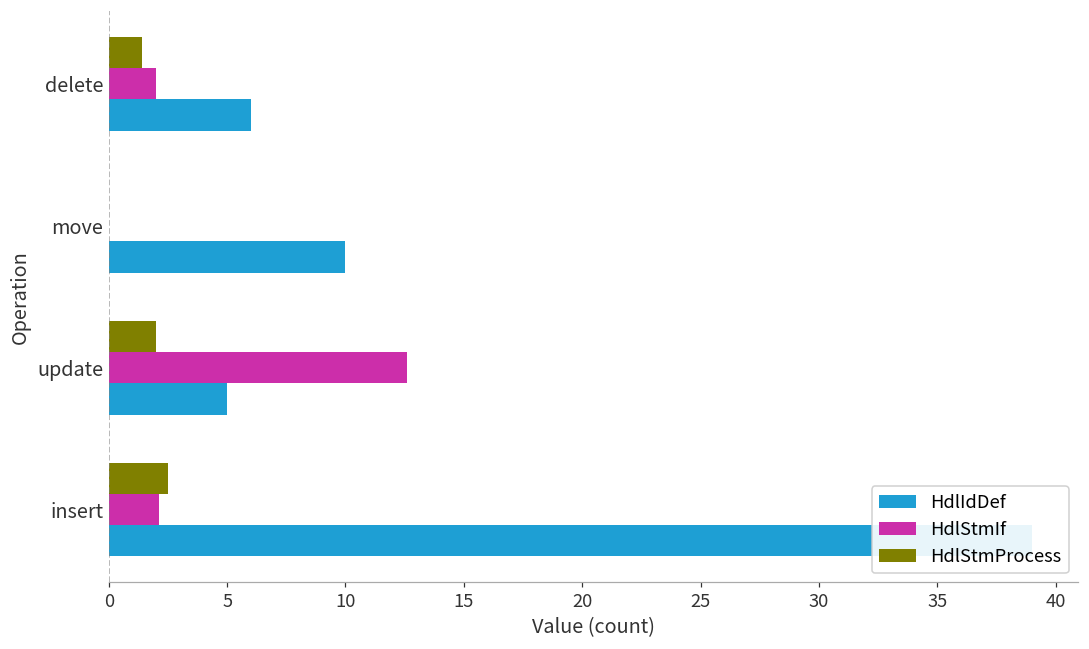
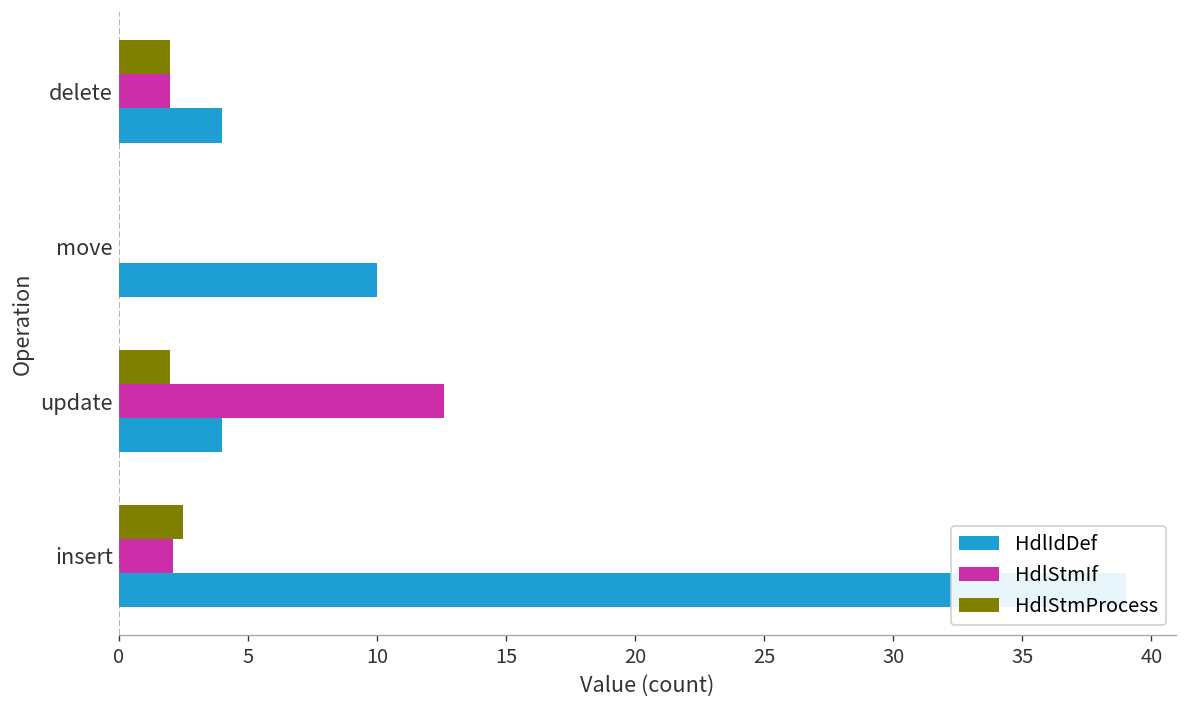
HdlStmProcess, delete: 1.4 -> 2.0
HdlIdDef, delete: 6 -> 4
HdlIdDef, update: 5 -> 4
